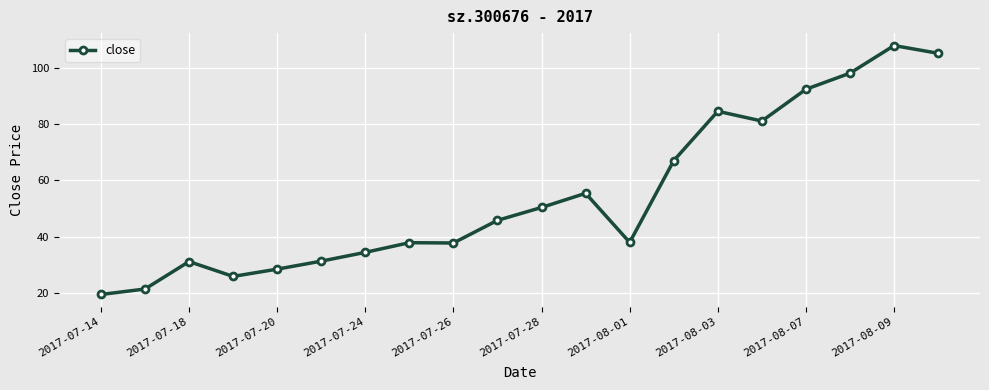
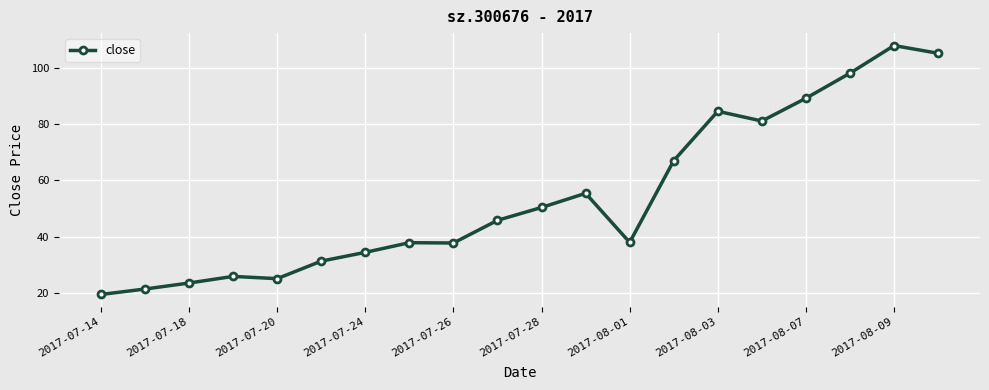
2017-07-18: 31 -> 24
2017-07-20: 28 -> 25
2017-08-07: 92 -> 89
